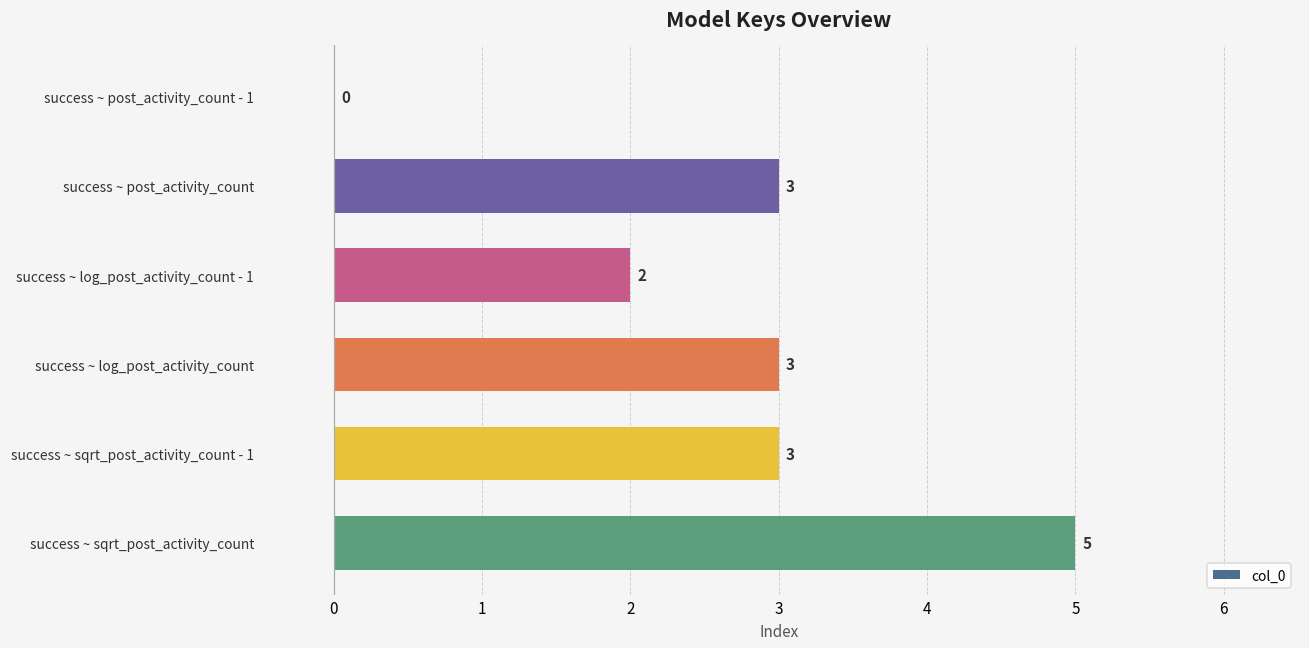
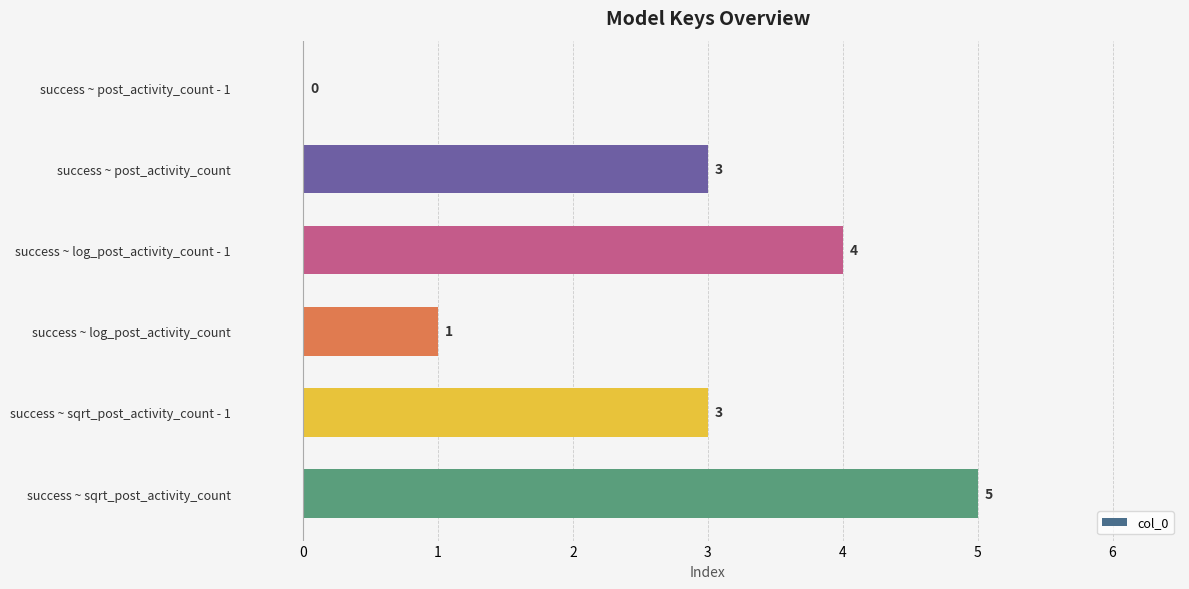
success ~ log_post_activity_count - 1: 2 -> 4
success ~ log_post_activity_count: 3 -> 1
